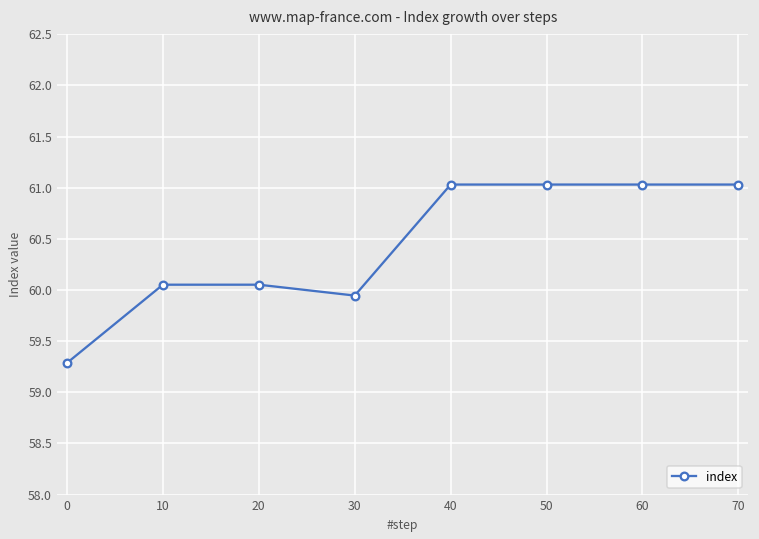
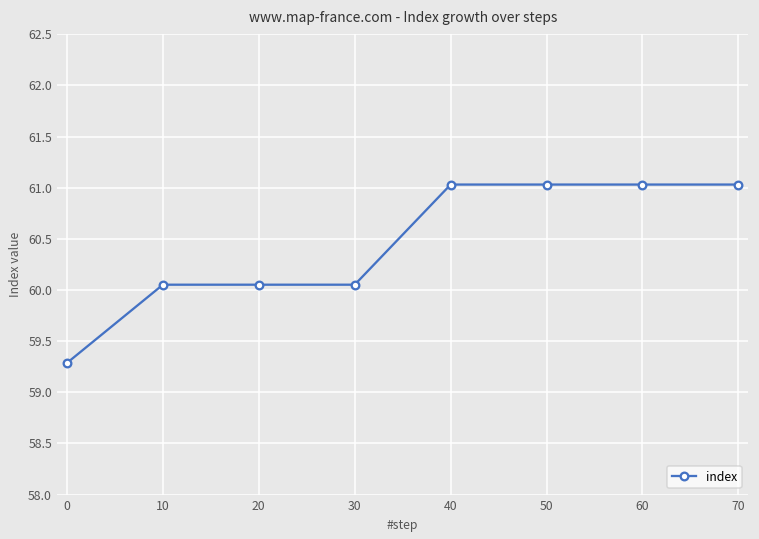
30: 59.9 -> 60.1
